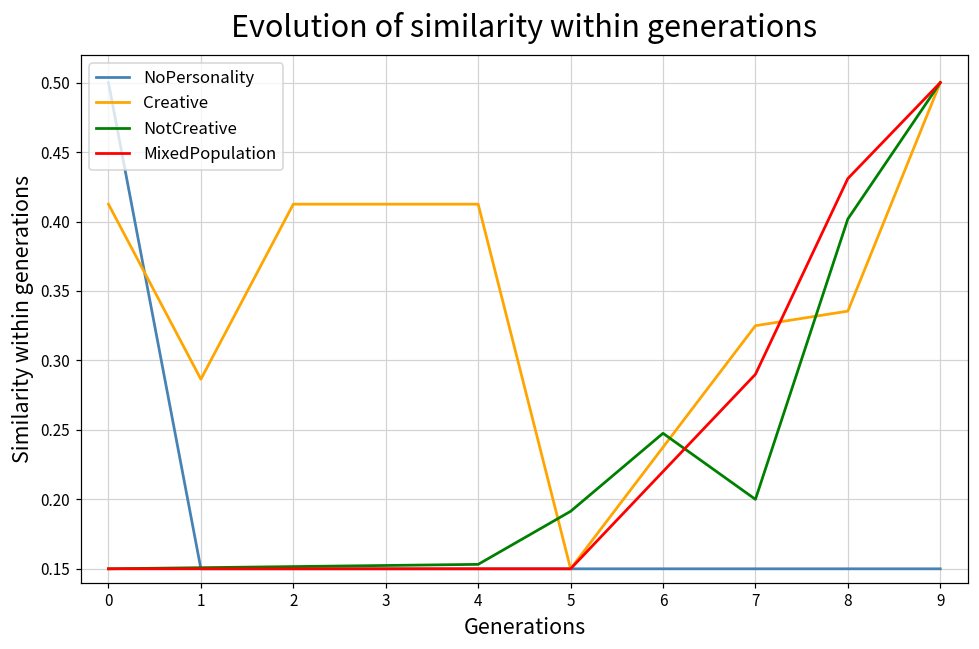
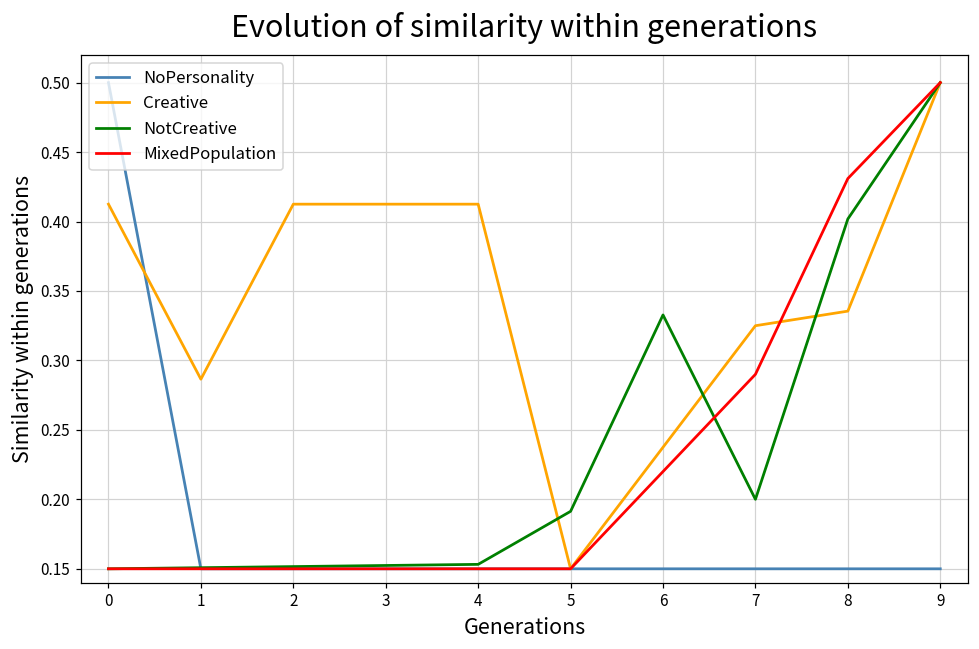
NotCreative, 6: 0.248 -> 0.333
